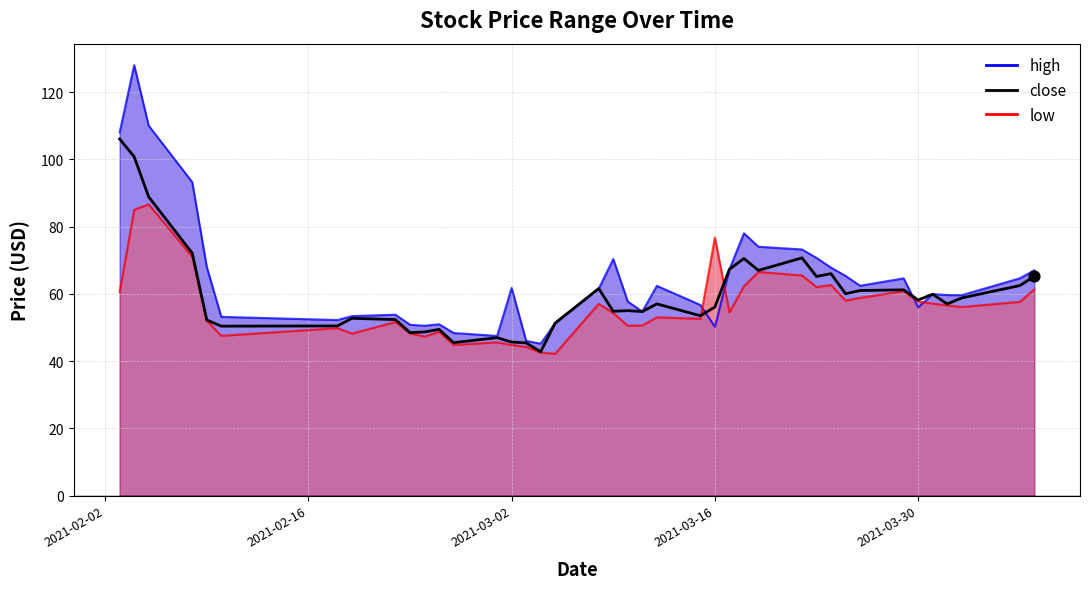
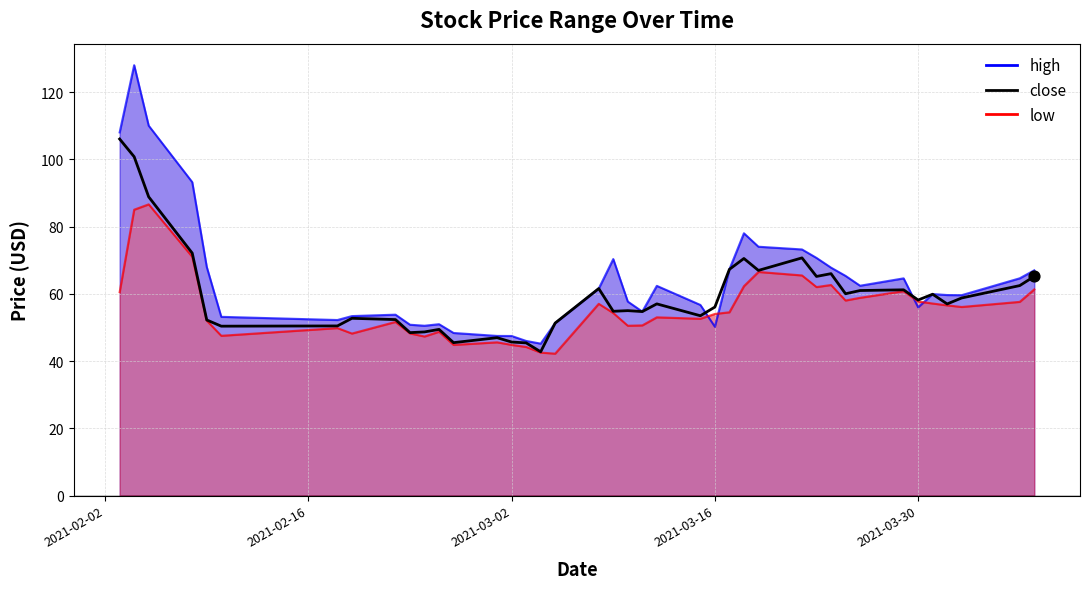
high, 2021-03-02: 62 -> 47
low, 2021-03-16: 77 -> 54
